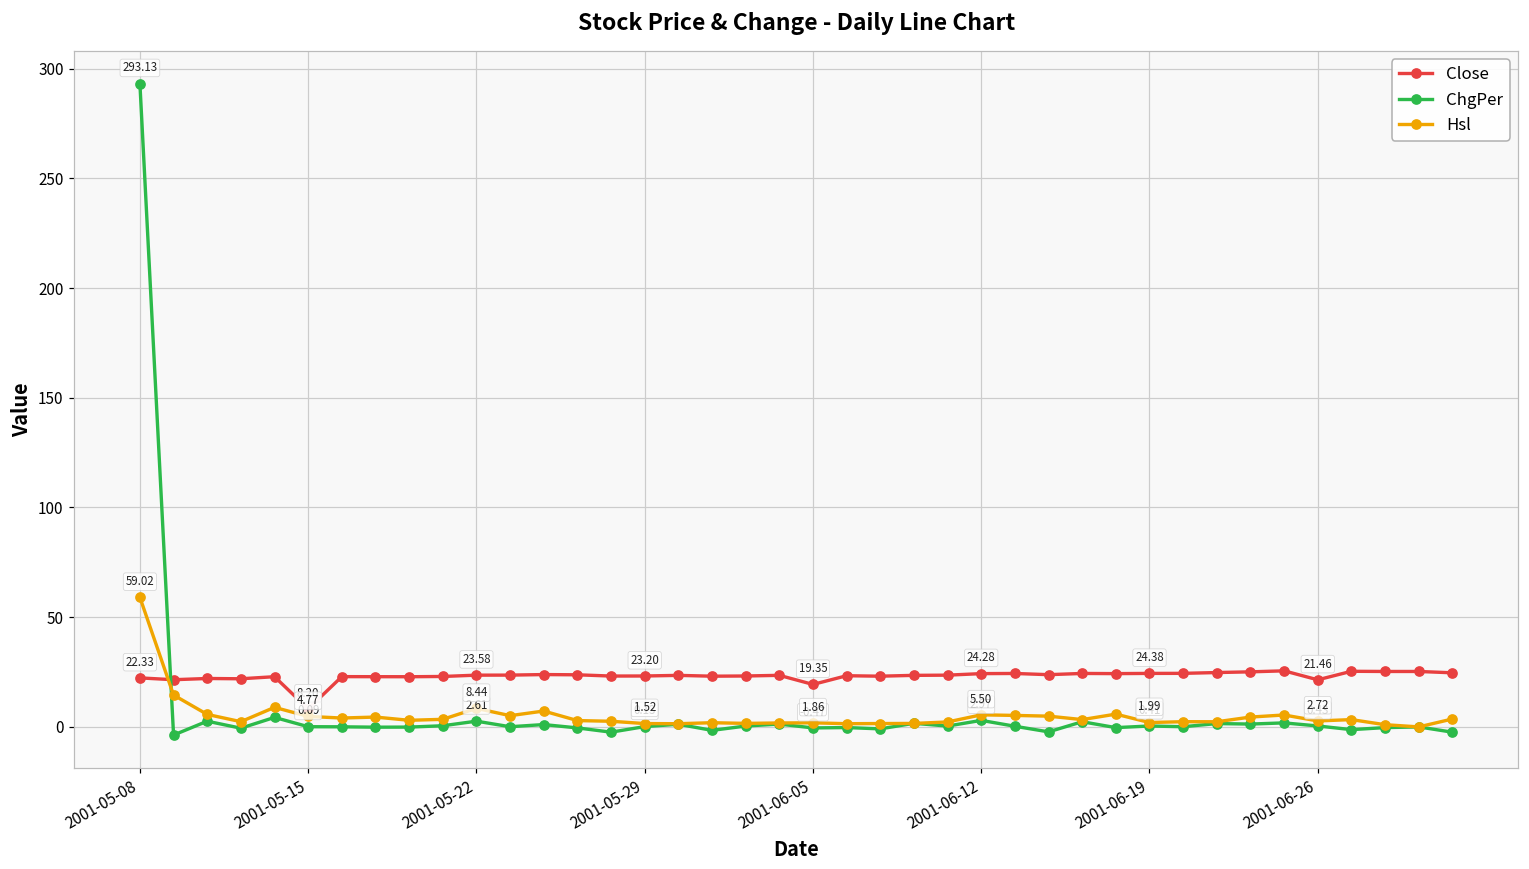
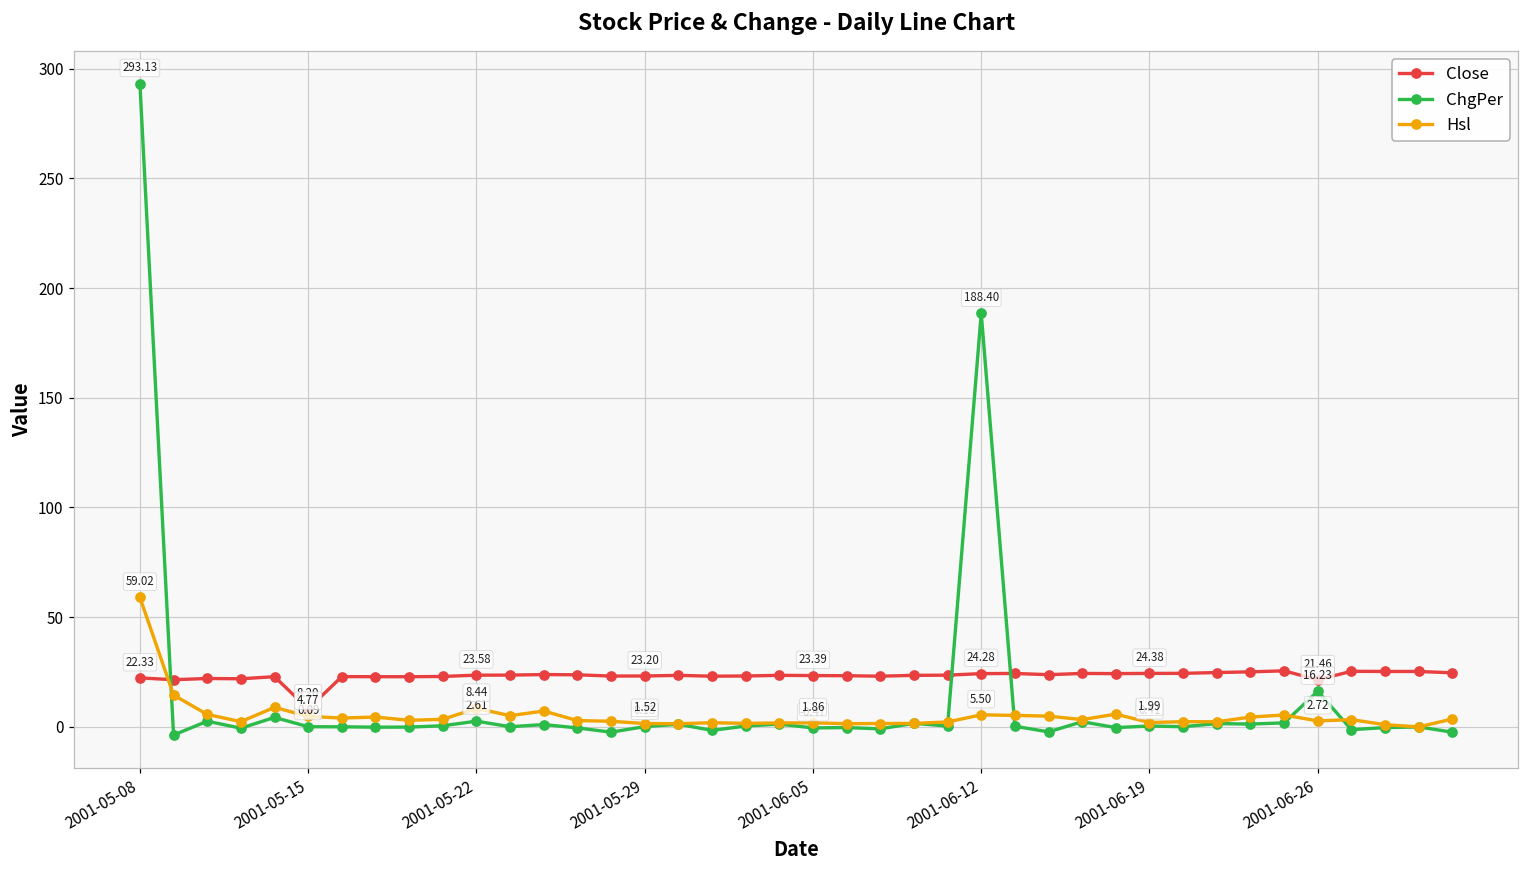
Close, 2001-06-05: 19.35 -> 23.39
ChgPer, 2001-06-12: 2.97 -> 188.40
ChgPer, 2001-06-26: 0.43 -> 16.23
